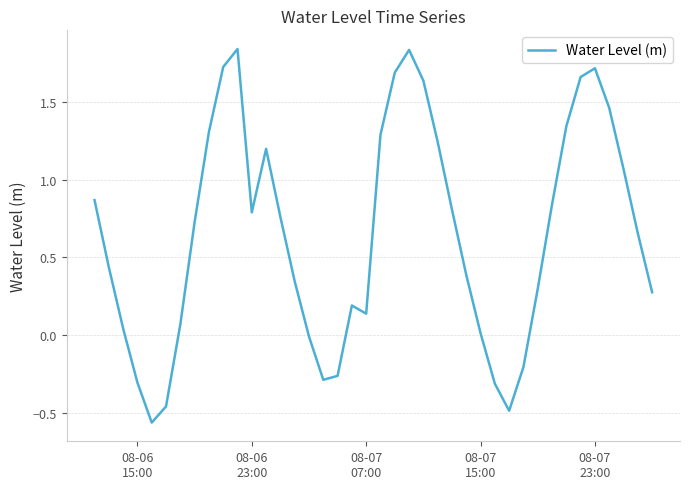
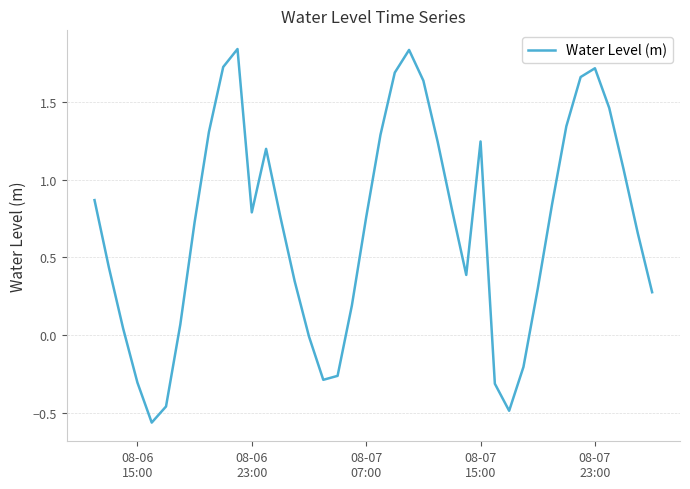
08-07 07:00: 0.14 -> 0.76
08-07 15:00: 0.01 -> 1.25
